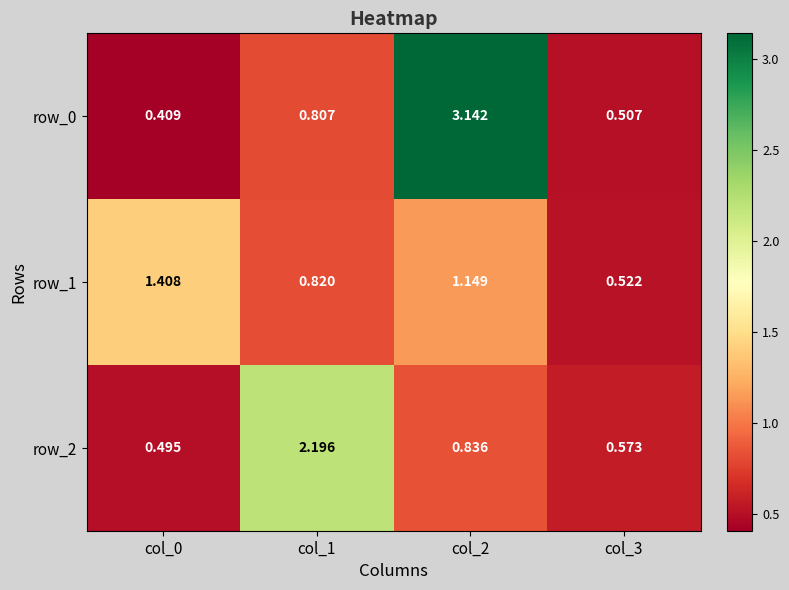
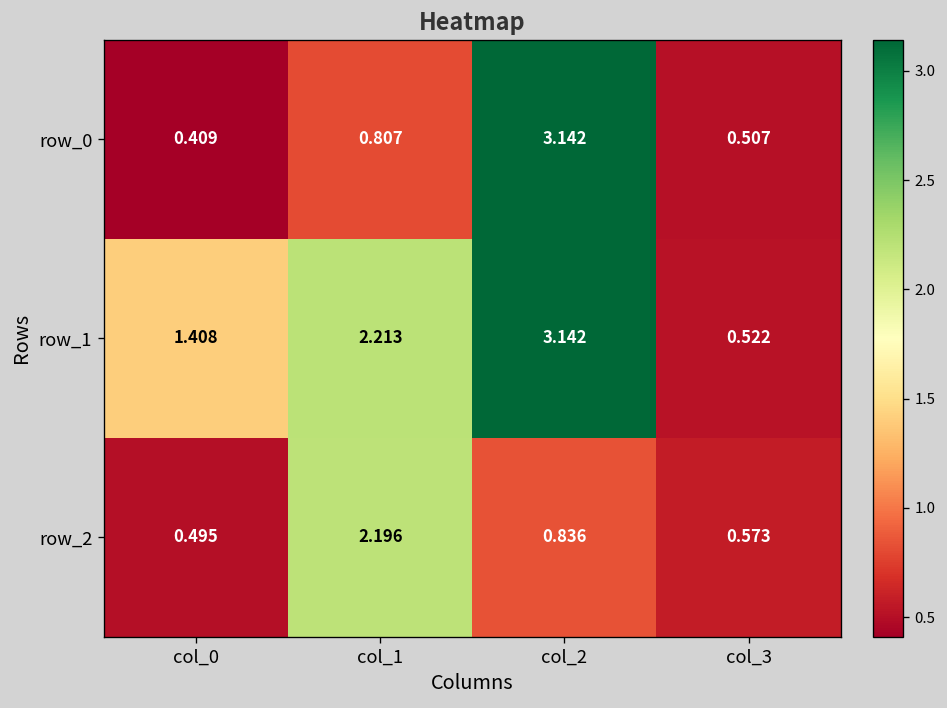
row_1, col_1: 0.820 -> 2.213
row_1, col_2: 1.149 -> 3.142
